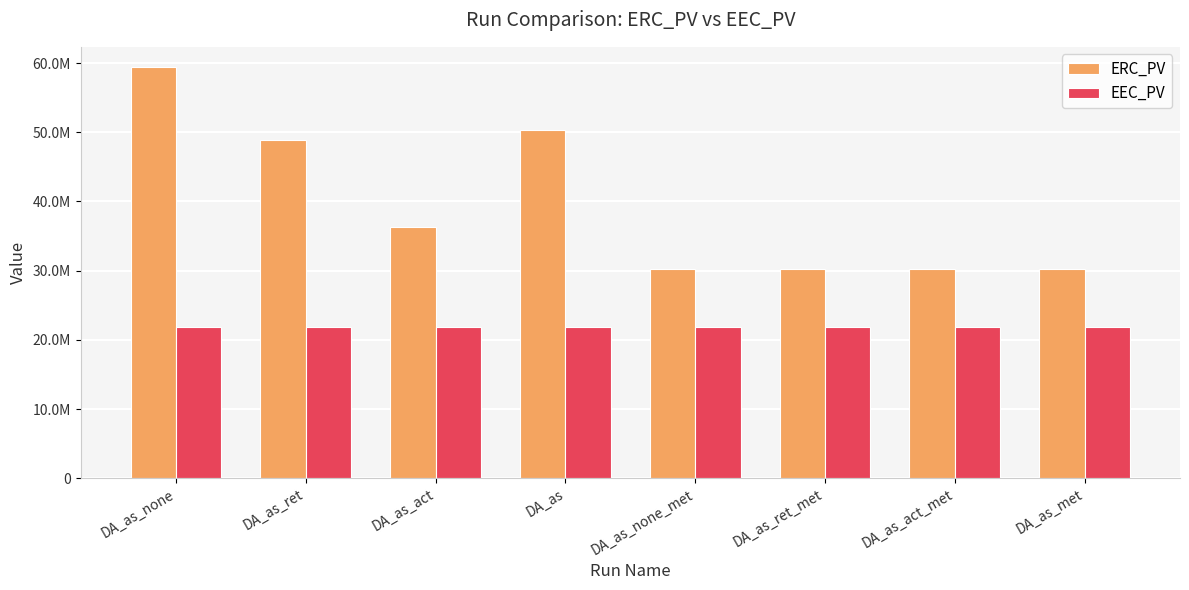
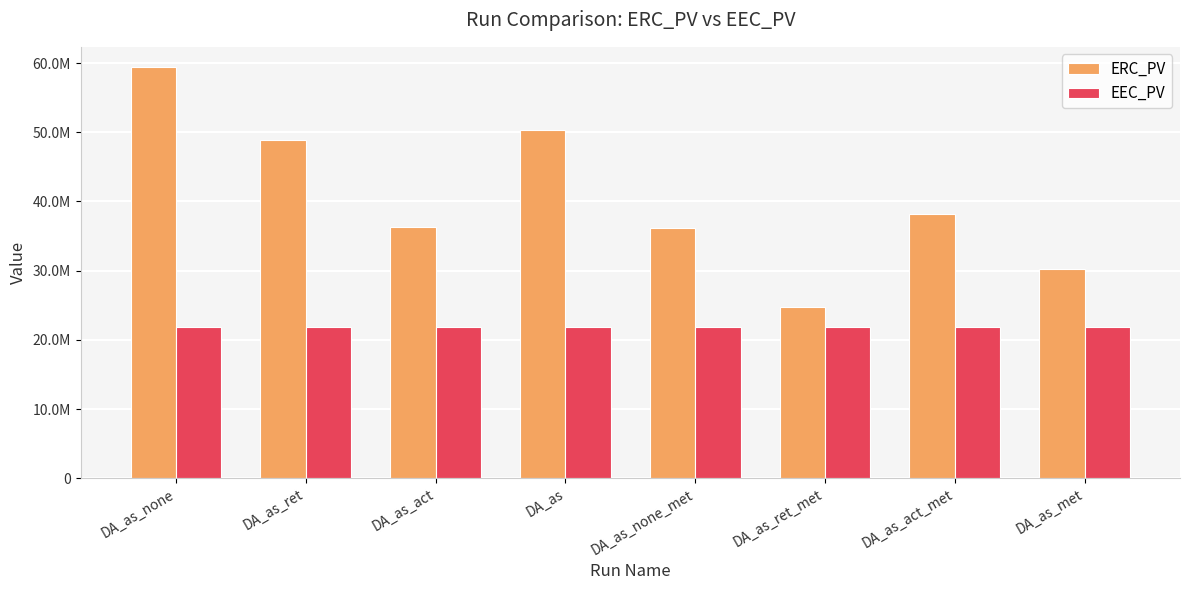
ERC_PV, DA_as_none_met: 30000000 -> 36000000
ERC_PV, DA_as_ret_met: 30000000 -> 25000000
ERC_PV, DA_as_act_met: 30000000 -> 38000000
